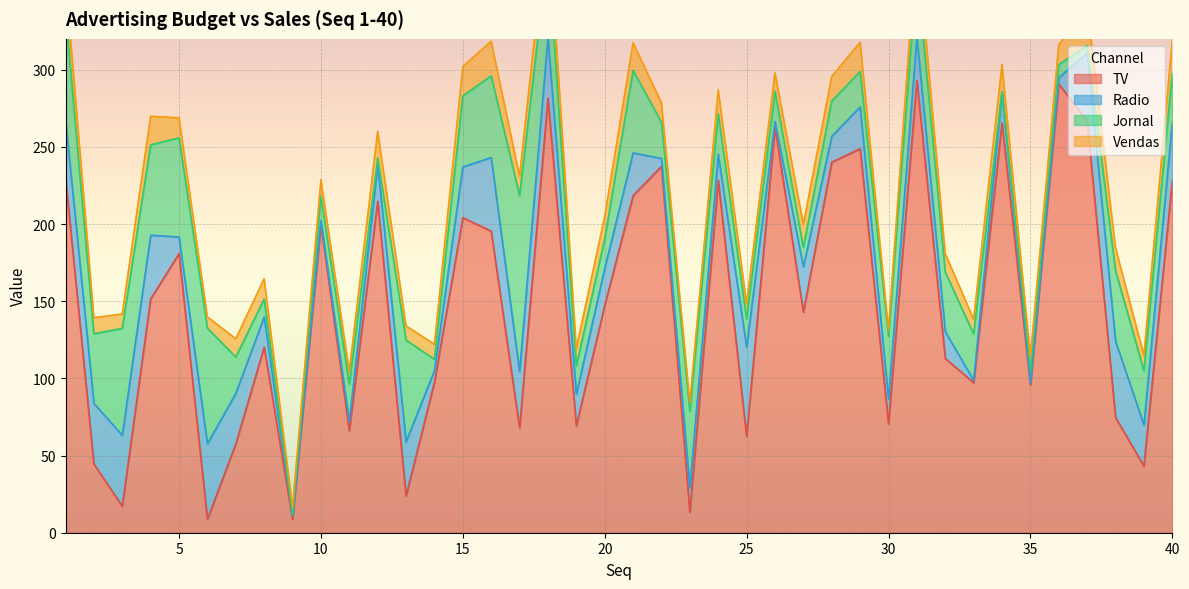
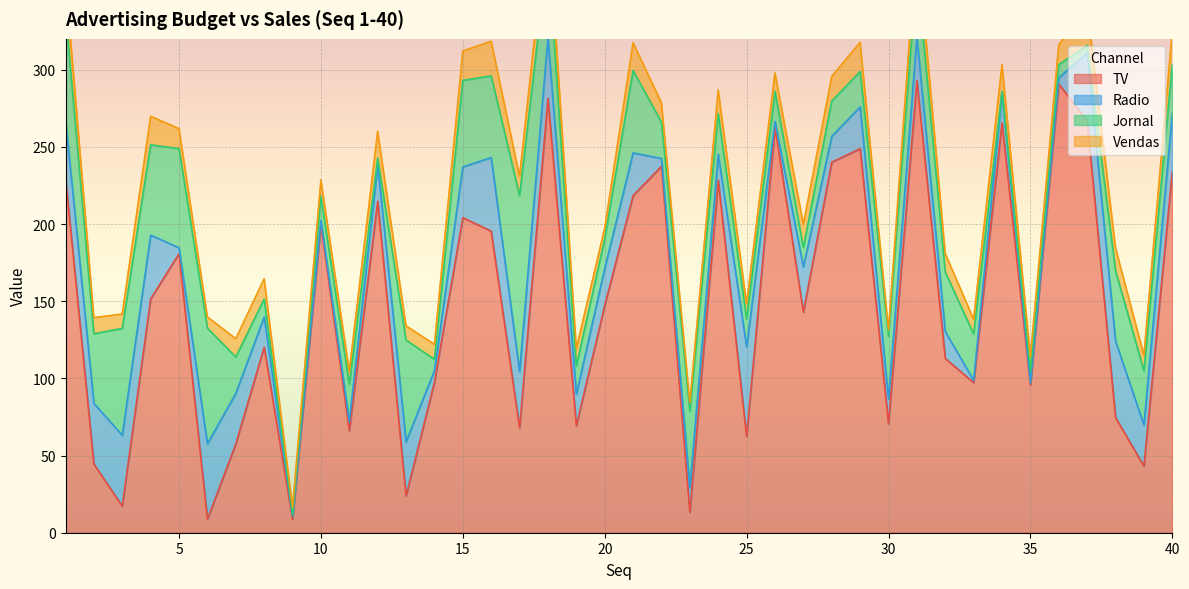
Radio, 5: 11 -> 4
Jornal, 15: 46 -> 56
Vendas, 20: 15 -> 7
TV, 40: 228 -> 234
